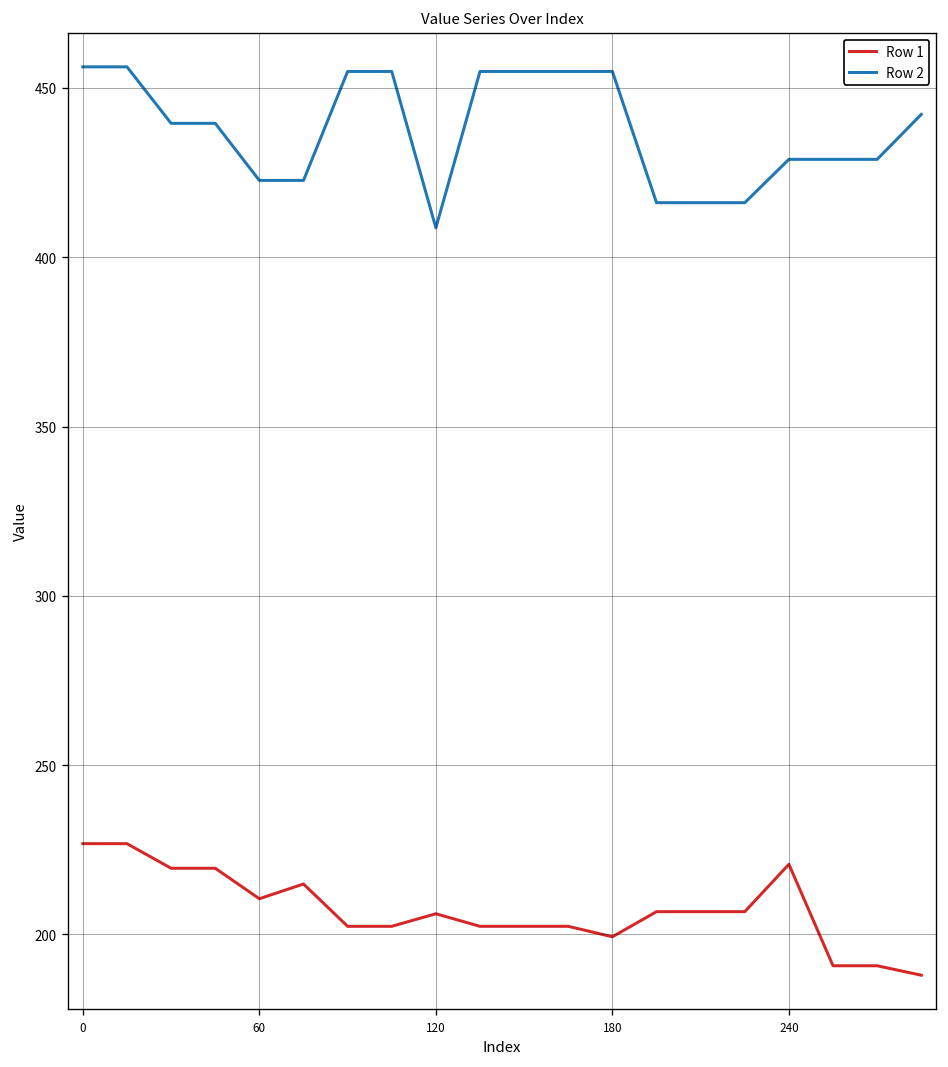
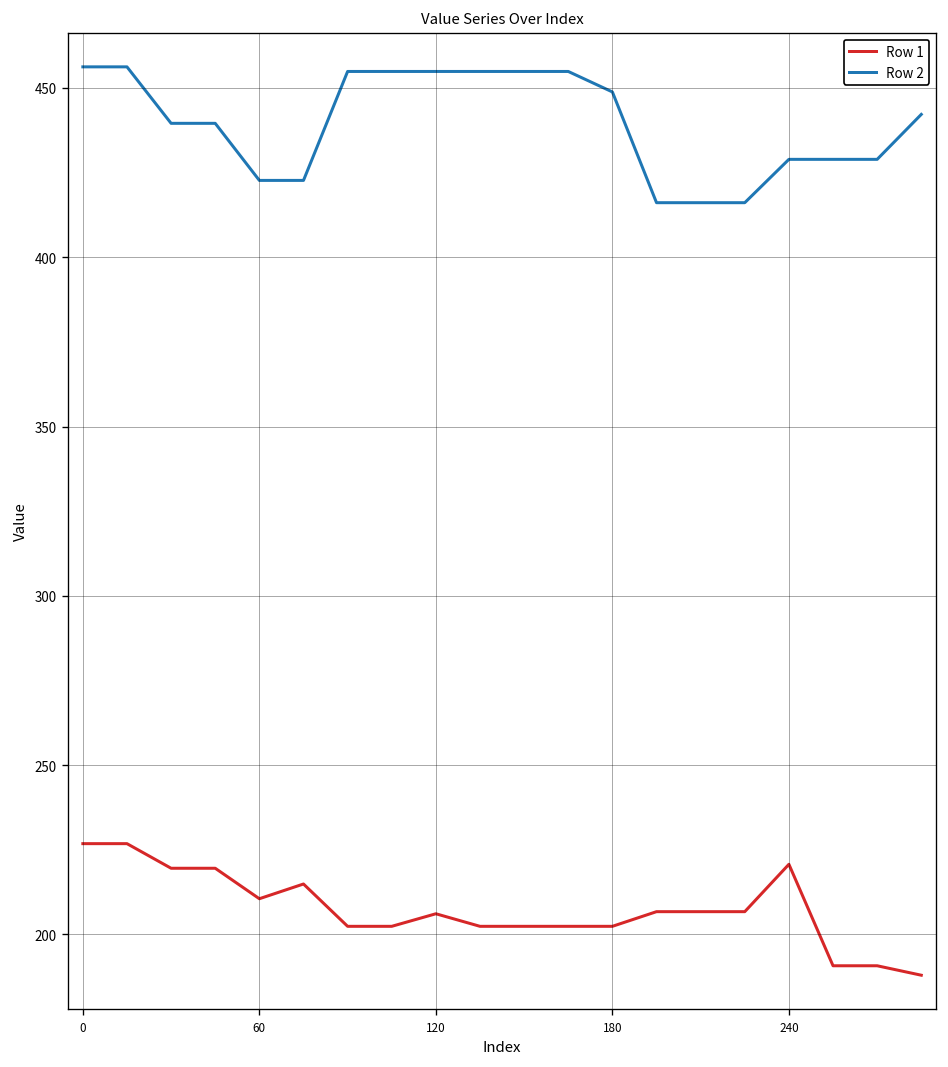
Row 2, 120: 409 -> 455
Row 1, 180: 199 -> 202
Row 2, 180: 455 -> 449
